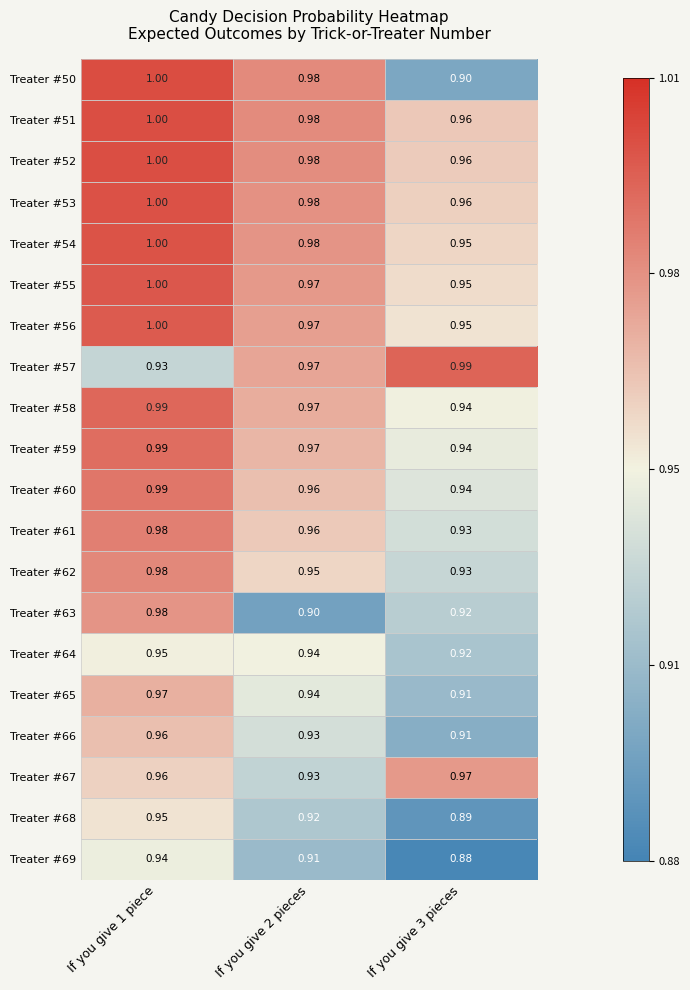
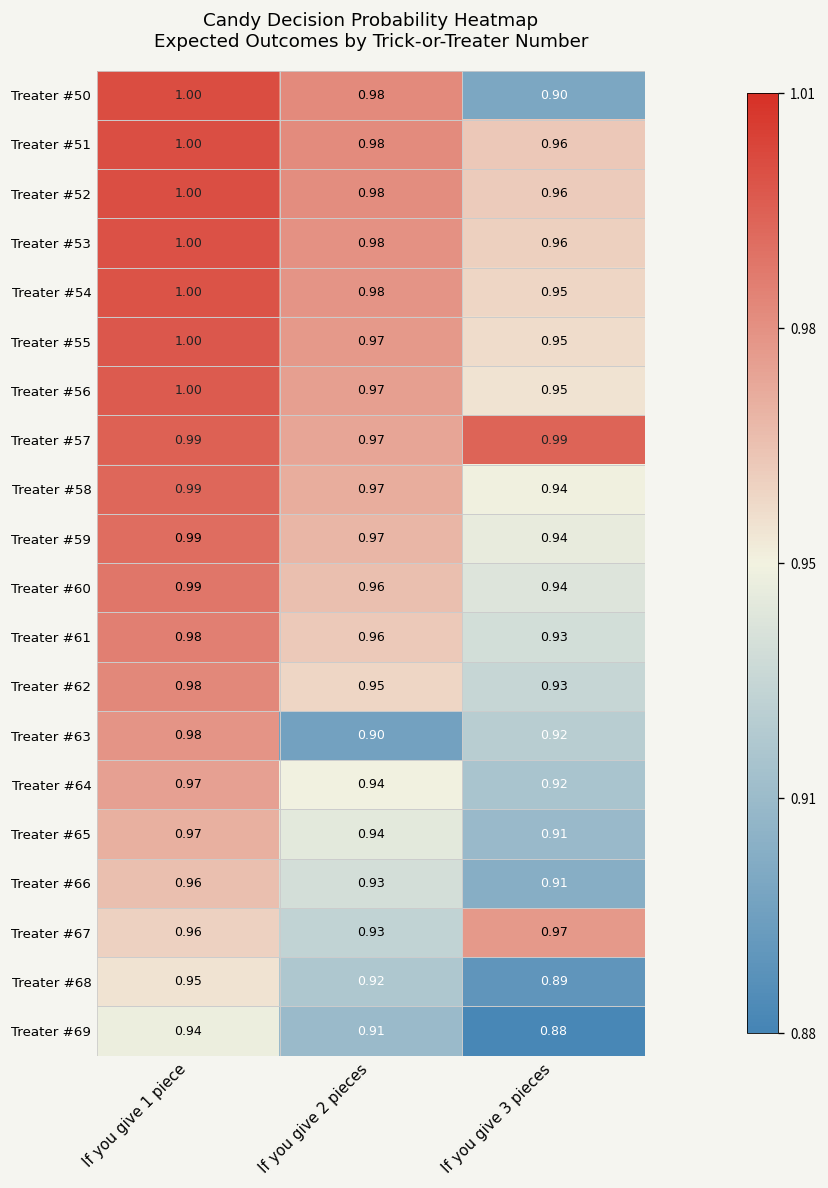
Treater #57, If you give 1 piece: 0.93 -> 0.99
Treater #64, If you give 1 piece: 0.95 -> 0.97
